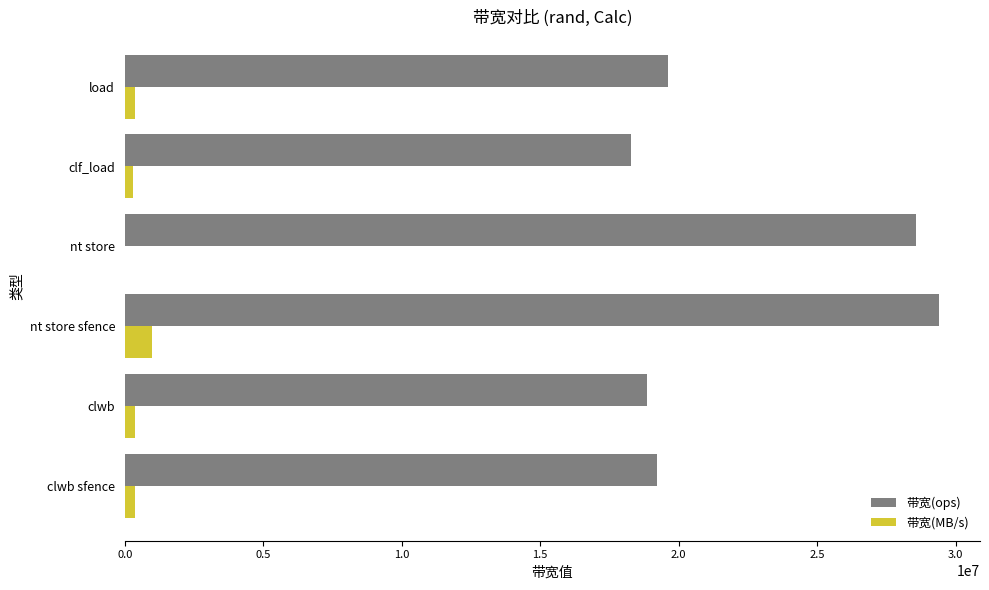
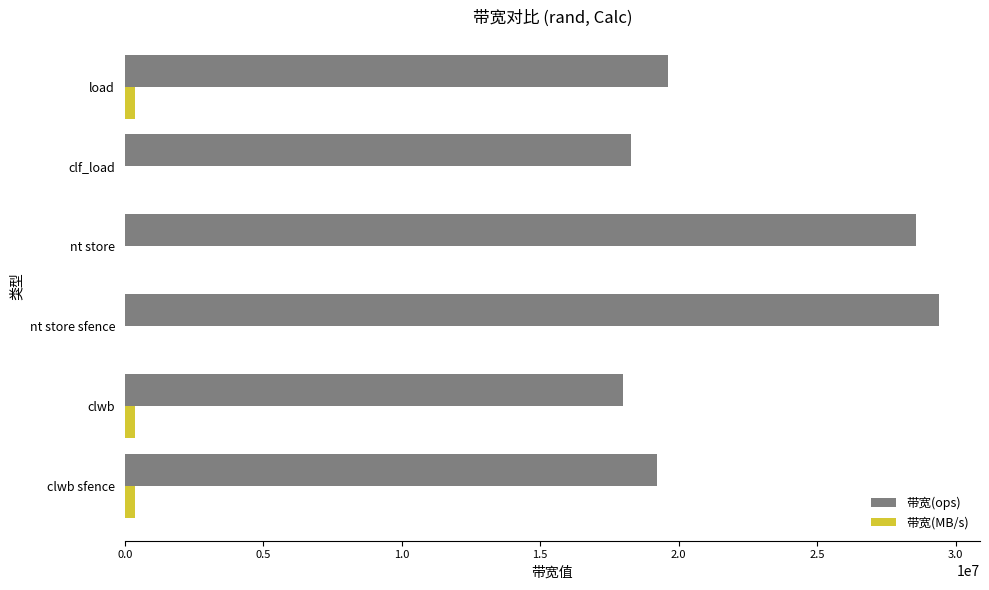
带宽(MB/s), clf_load: 300000 -> 0
带宽(MB/s), nt store sfence: 1000000 -> 0
带宽(ops), clwb: 18900000 -> 18000000
